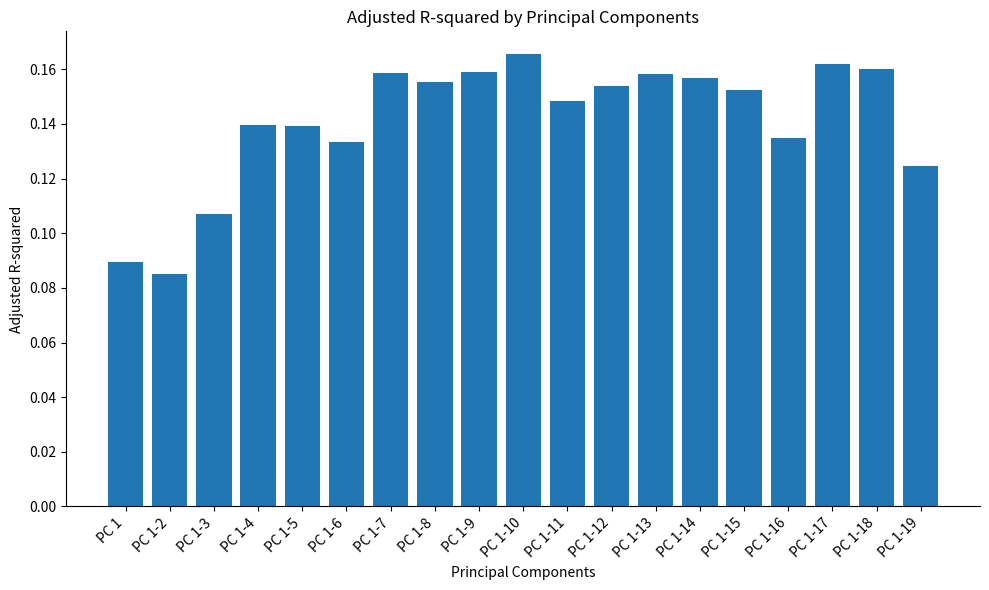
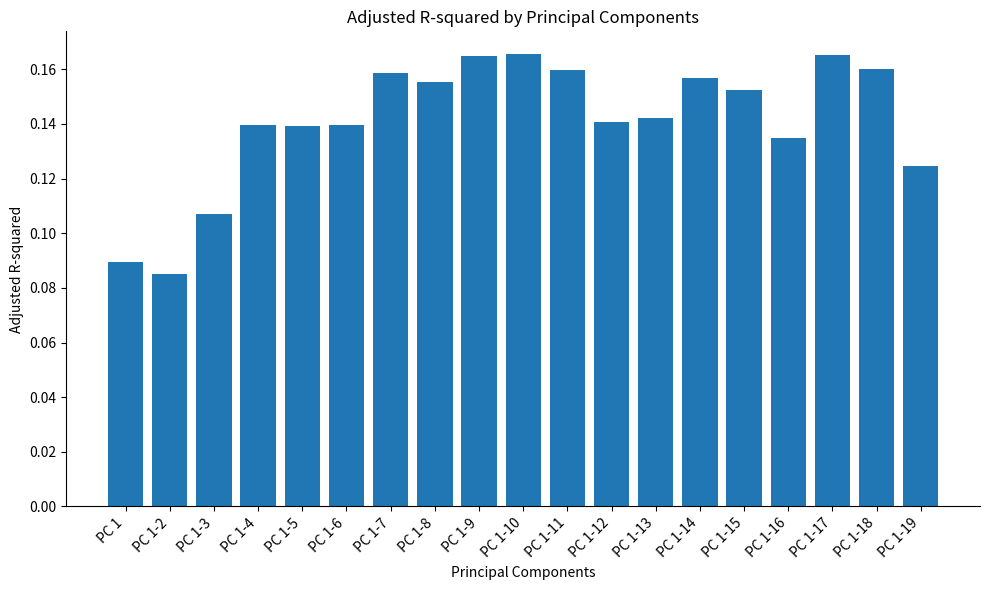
PC 1-6: 0.133 -> 0.140
PC 1-9: 0.159 -> 0.165
PC 1-11: 0.148 -> 0.160
PC 1-12: 0.154 -> 0.141
PC 1-13: 0.158 -> 0.142
PC 1-17: 0.162 -> 0.165
